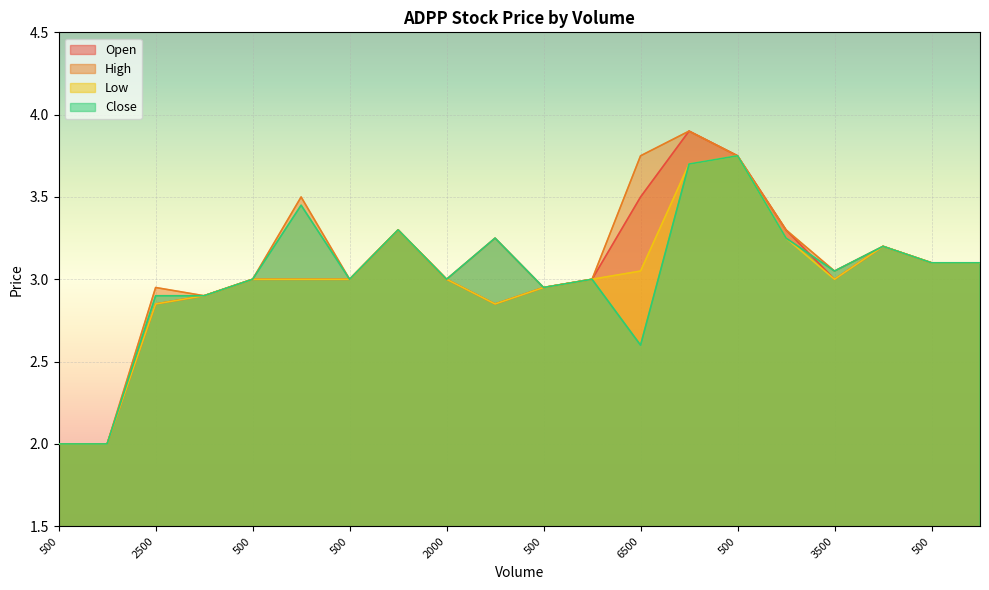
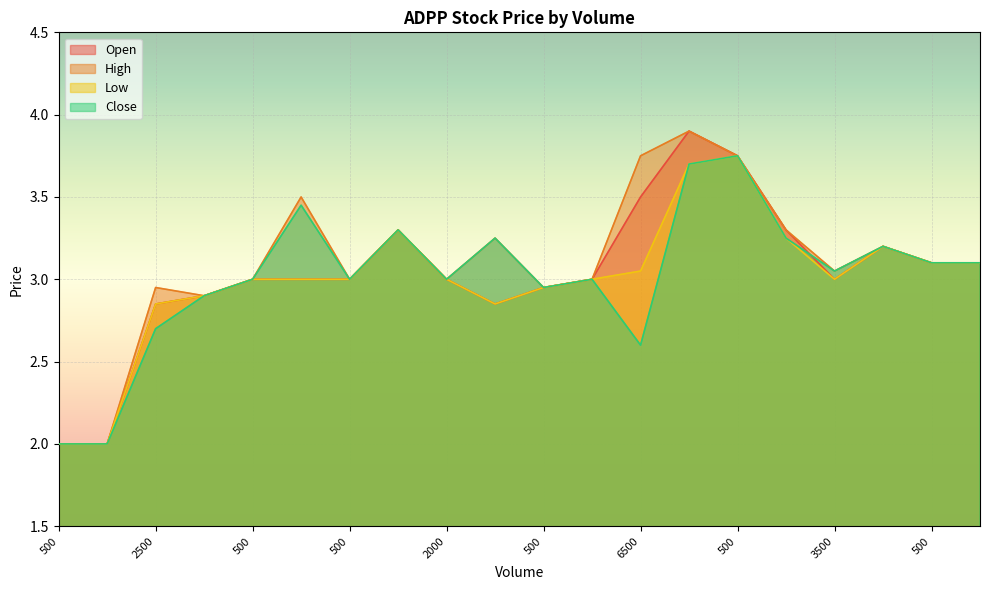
Close, 2500: 2.9 -> 2.7
